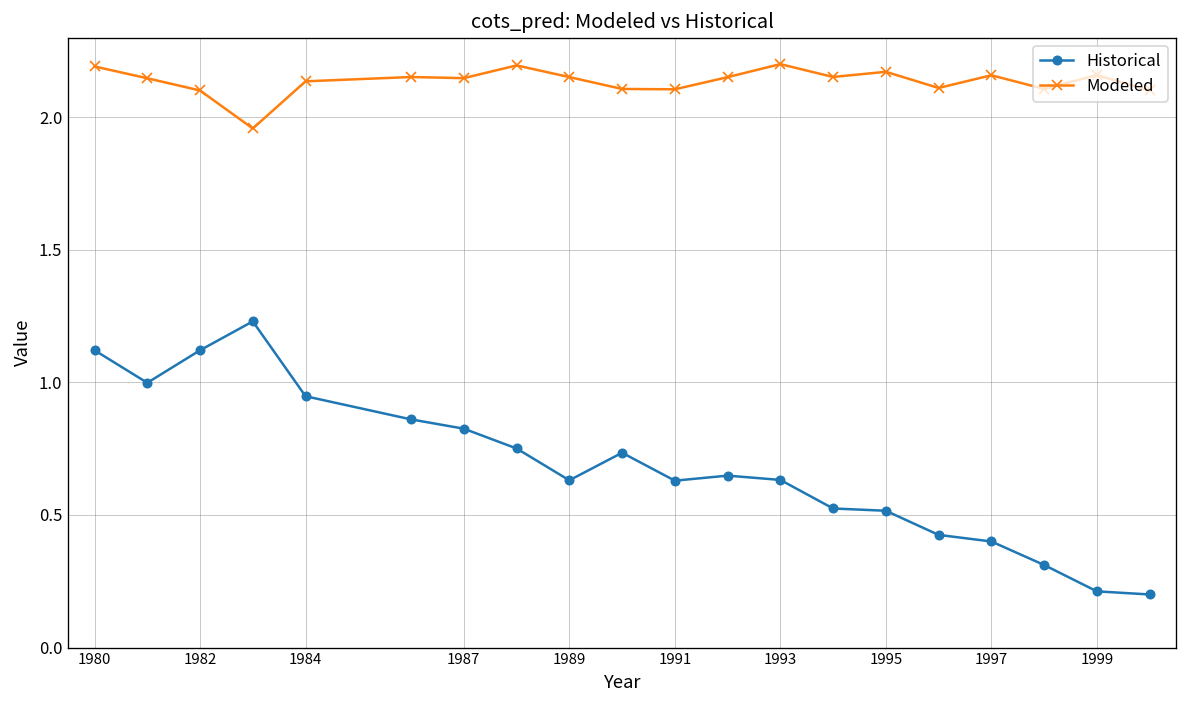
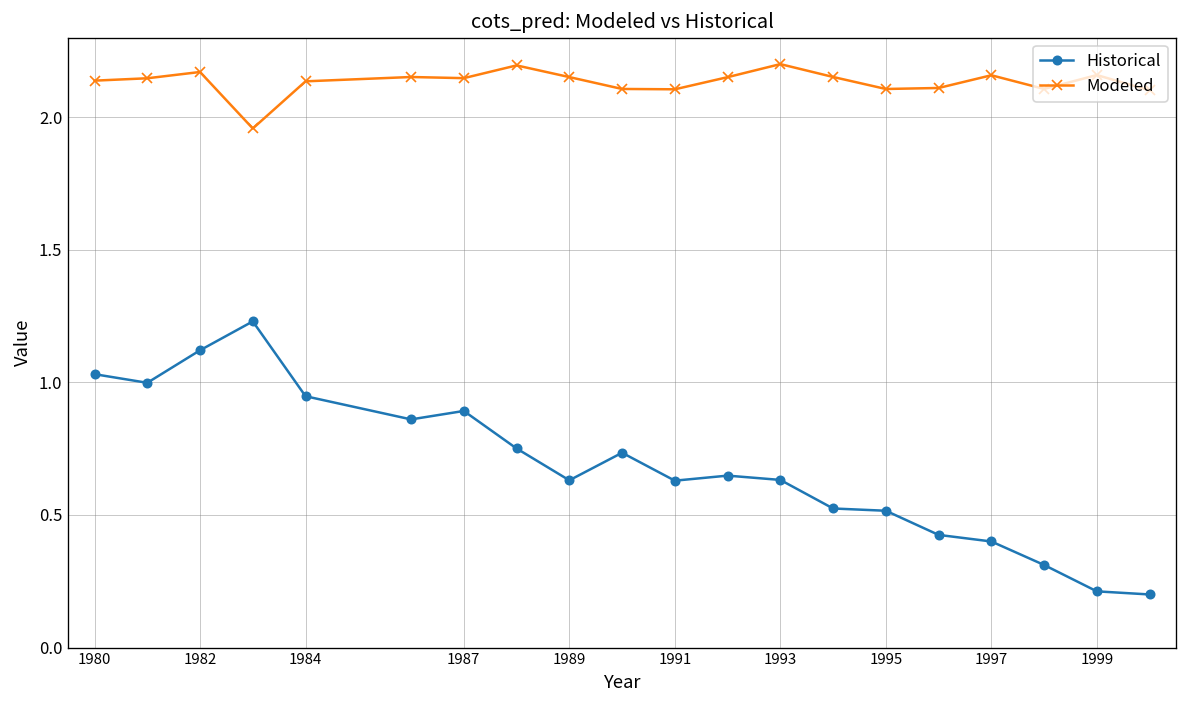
Historical, 1980: 1.12 -> 1.03
Modeled, 1980: 2.19 -> 2.14
Modeled, 1982: 2.10 -> 2.17
Historical, 1987: 0.83 -> 0.89
Modeled, 1995: 2.17 -> 2.11
